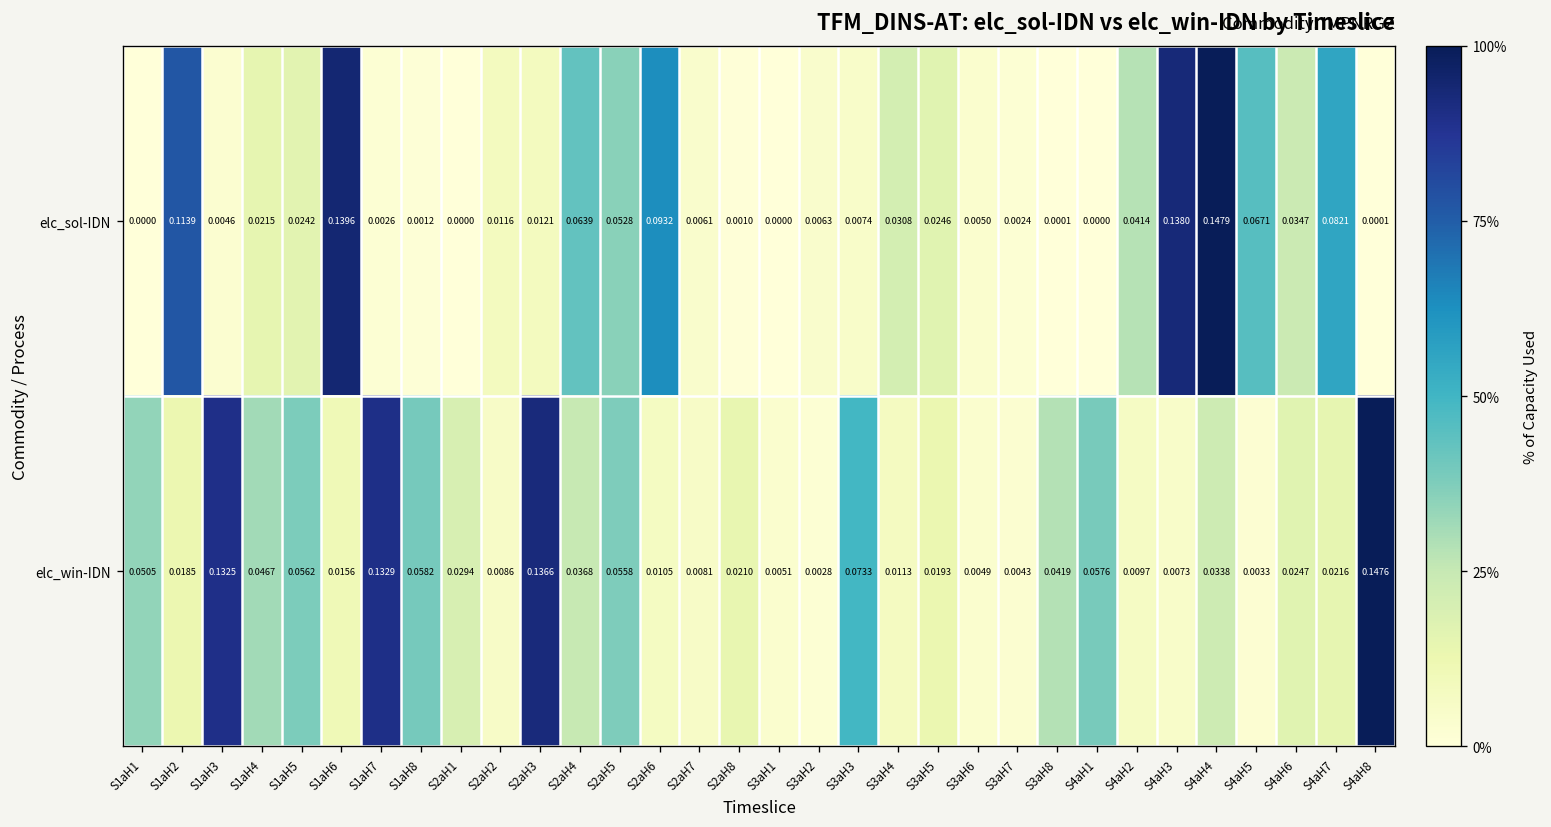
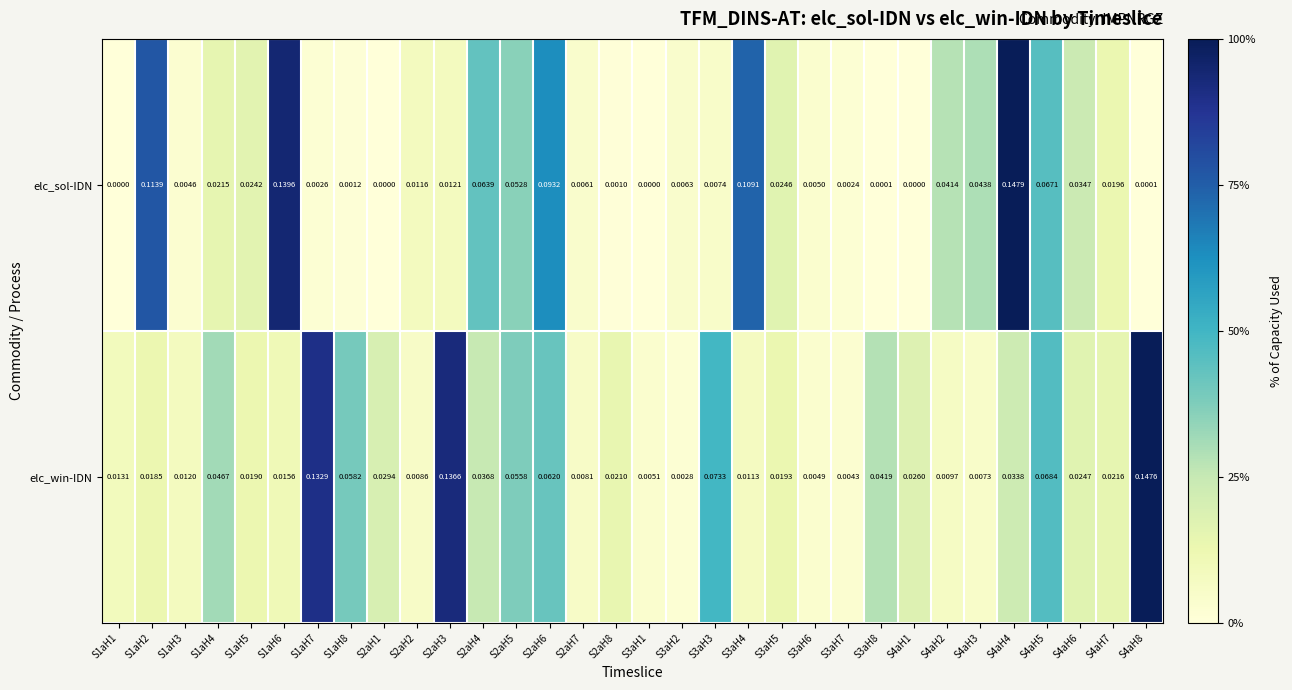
elc_sol-IDN, S3aH4: 0.0308 -> 0.1091
elc_sol-IDN, S4aH3: 0.1380 -> 0.0438
elc_sol-IDN, S4aH7: 0.0821 -> 0.0196
elc_win-IDN, S1aH1: 0.0505 -> 0.0131
elc_win-IDN, S1aH3: 0.1325 -> 0.0120
elc_win-IDN, S1aH5: 0.0562 -> 0.0190
elc_win-IDN, S2aH6: 0.0105 -> 0.0620
elc_win-IDN, S4aH1: 0.0576 -> 0.0260
elc_win-IDN, S4aH5: 0.0033 -> 0.0684
